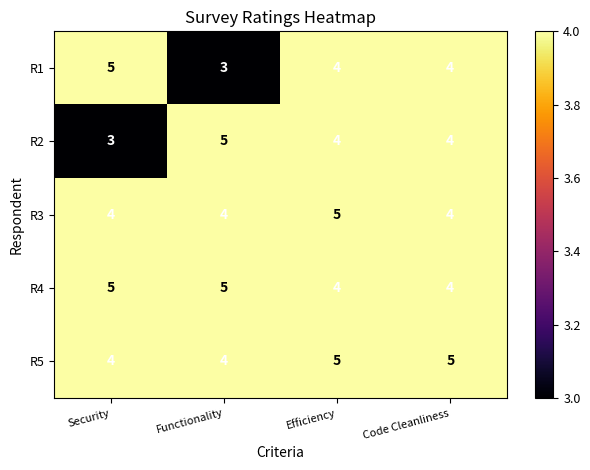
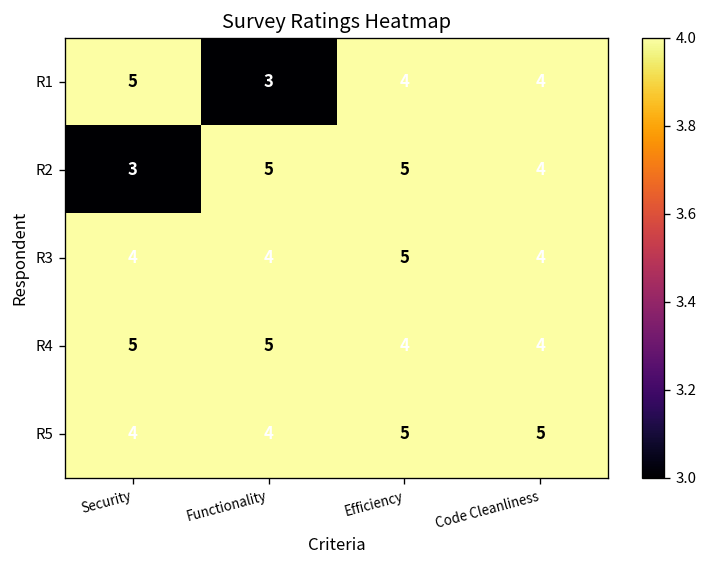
R2, Efficiency: 4 -> 5
